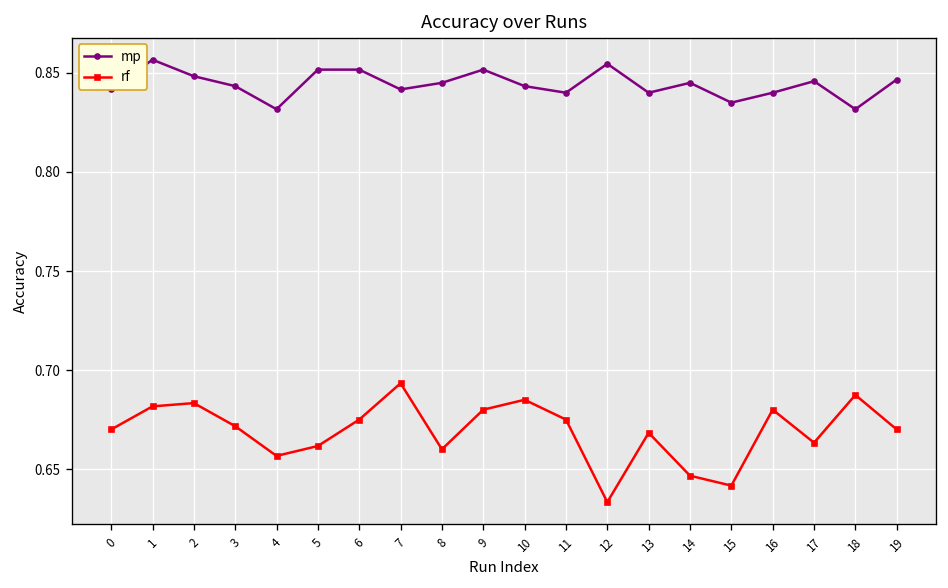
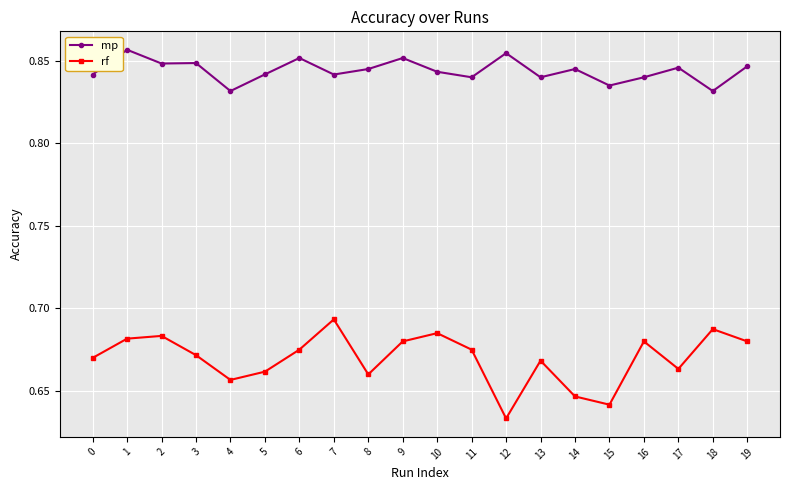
mp, 3: 0.843 -> 0.849
mp, 5: 0.852 -> 0.842
rf, 19: 0.67 -> 0.68
